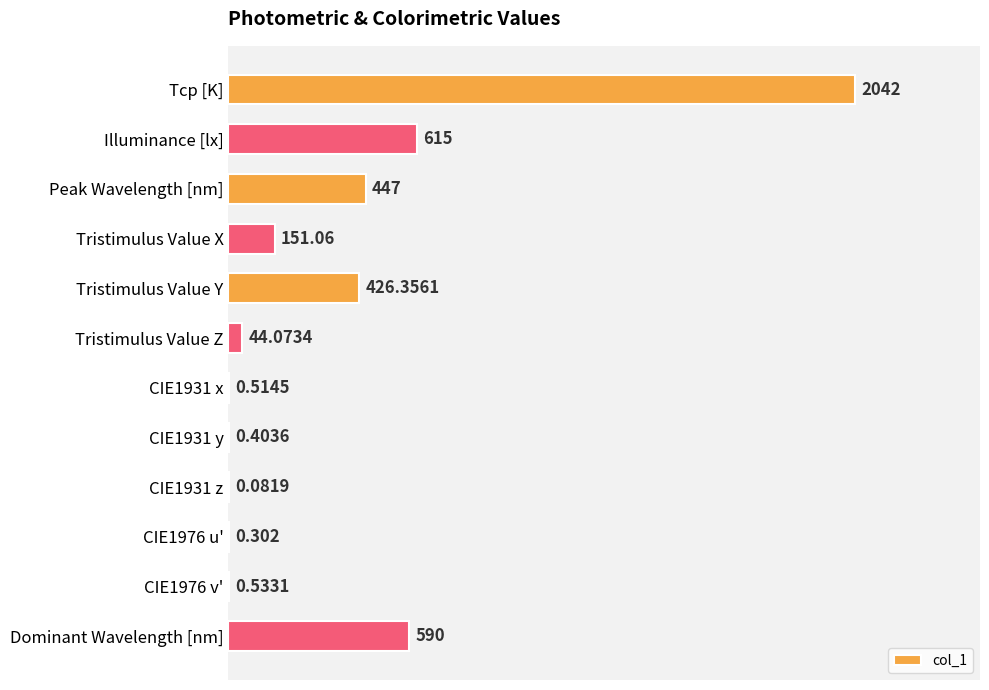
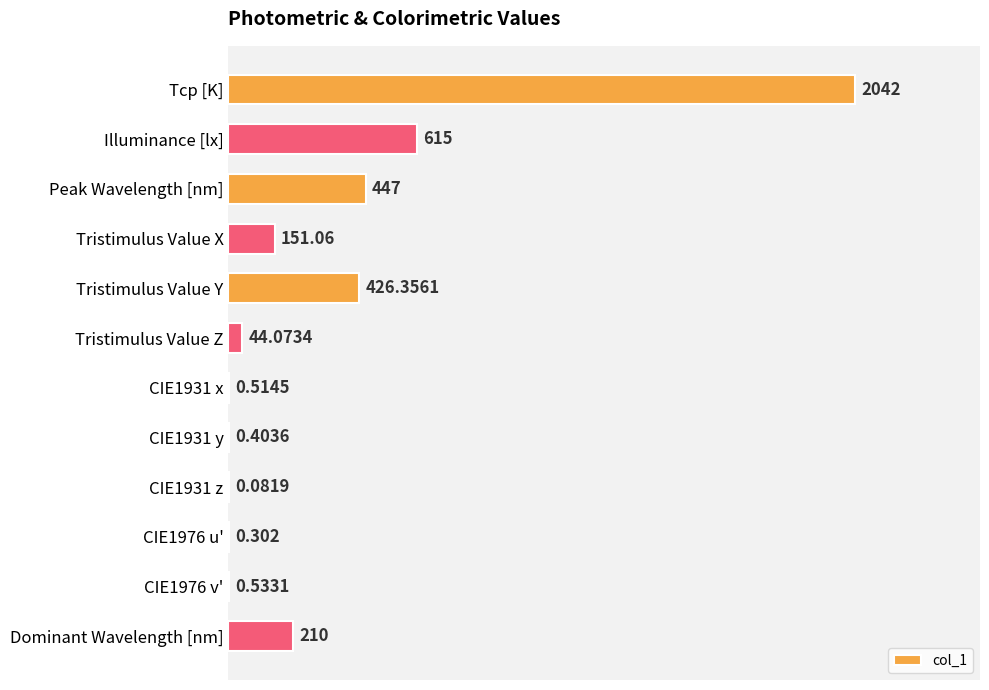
Dominant Wavelength [nm]: 590 -> 210
